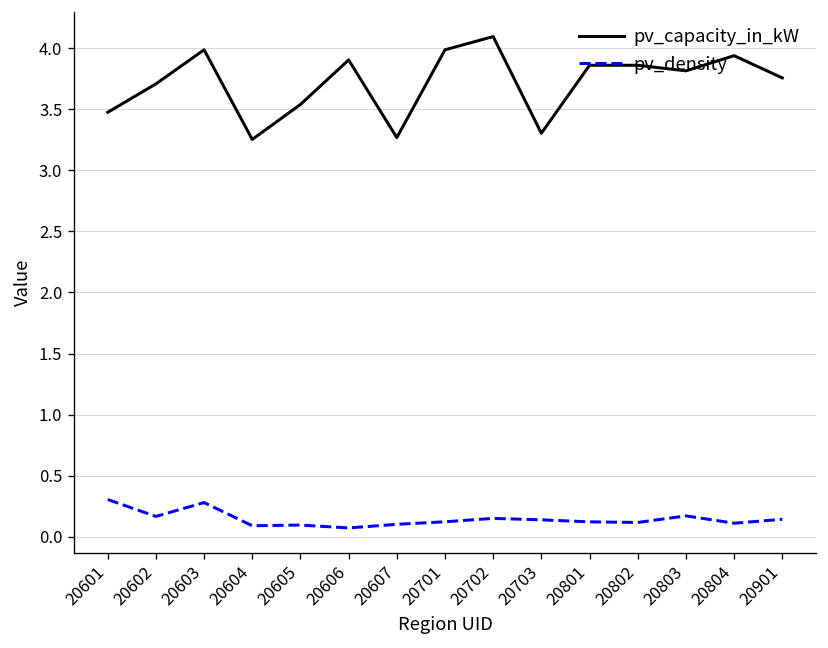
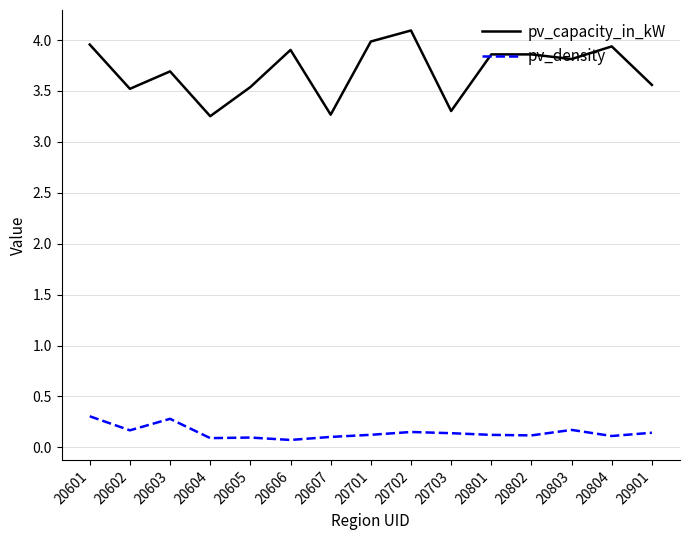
pv_capacity_in_kW, 20601: 3.47 -> 3.96
pv_capacity_in_kW, 20602: 3.71 -> 3.52
pv_capacity_in_kW, 20603: 3.99 -> 3.69
pv_capacity_in_kW, 20901: 3.76 -> 3.56
